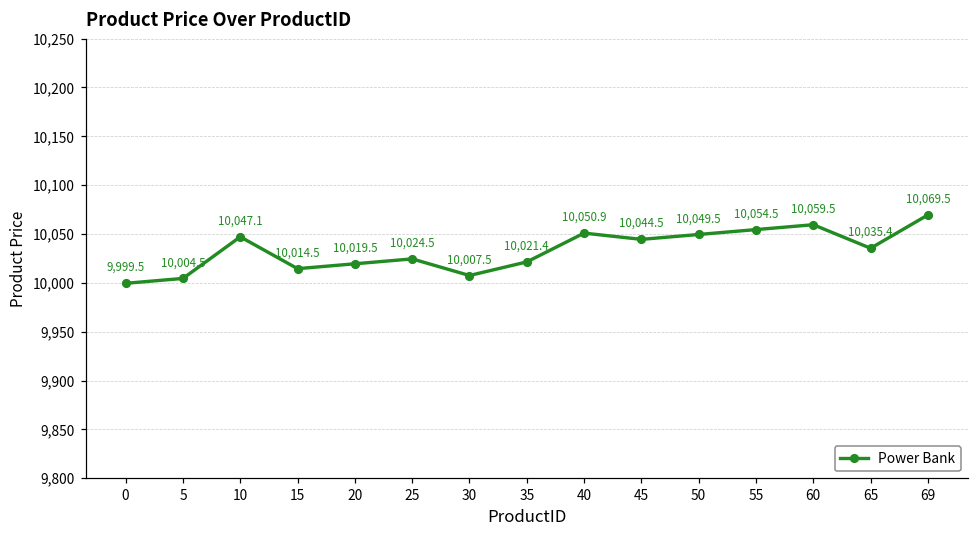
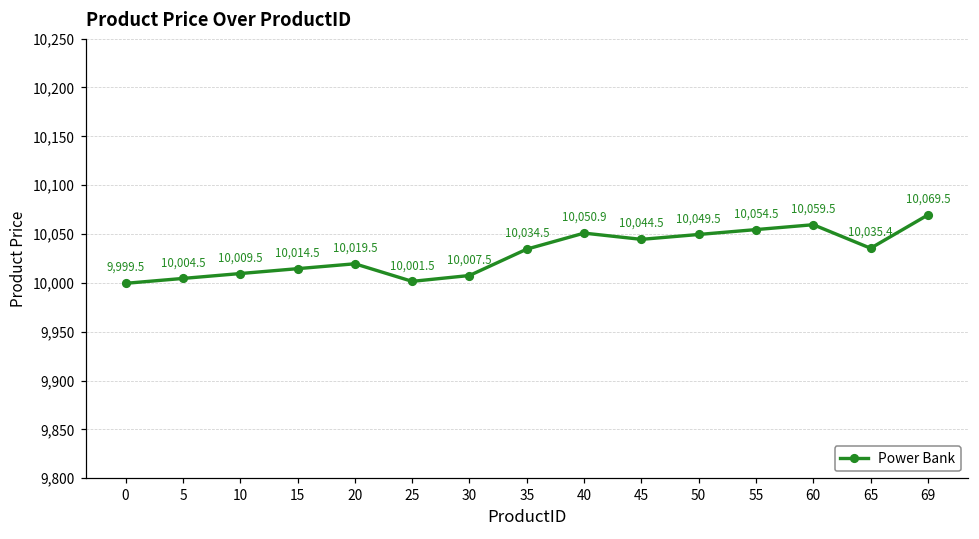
10: 10,047.1 -> 10,009.5
25: 10,024.5 -> 10,001.5
35: 10,021.4 -> 10,034.5
